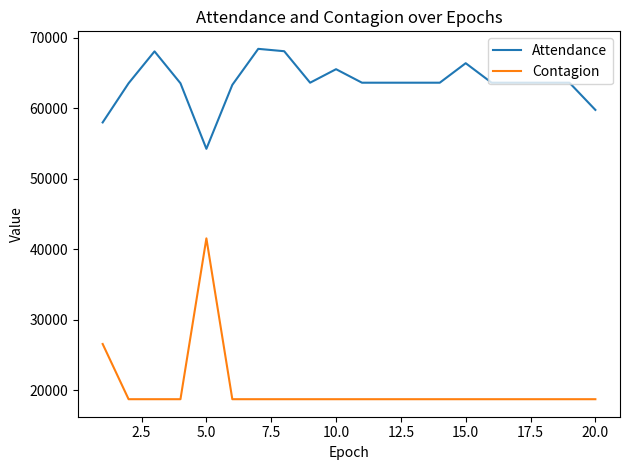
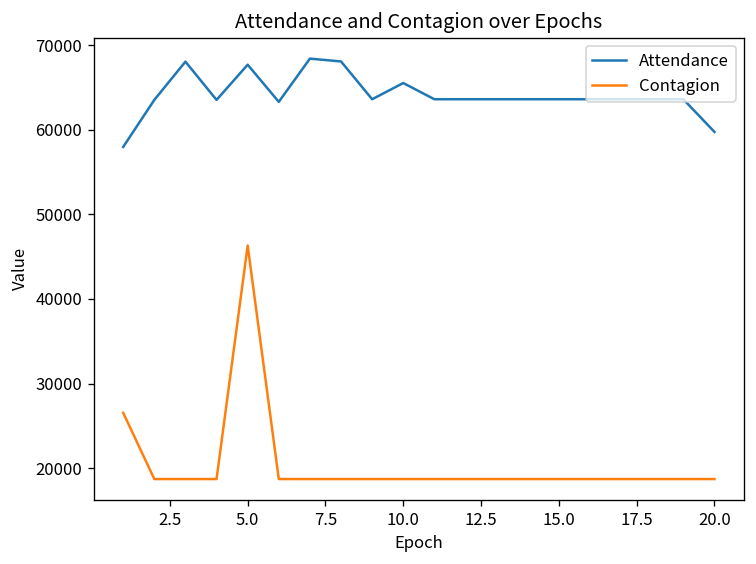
Attendance, 5.0: 54000 -> 68000
Contagion, 5.0: 42000 -> 46000
Attendance, 15.0: 66000 -> 64000
